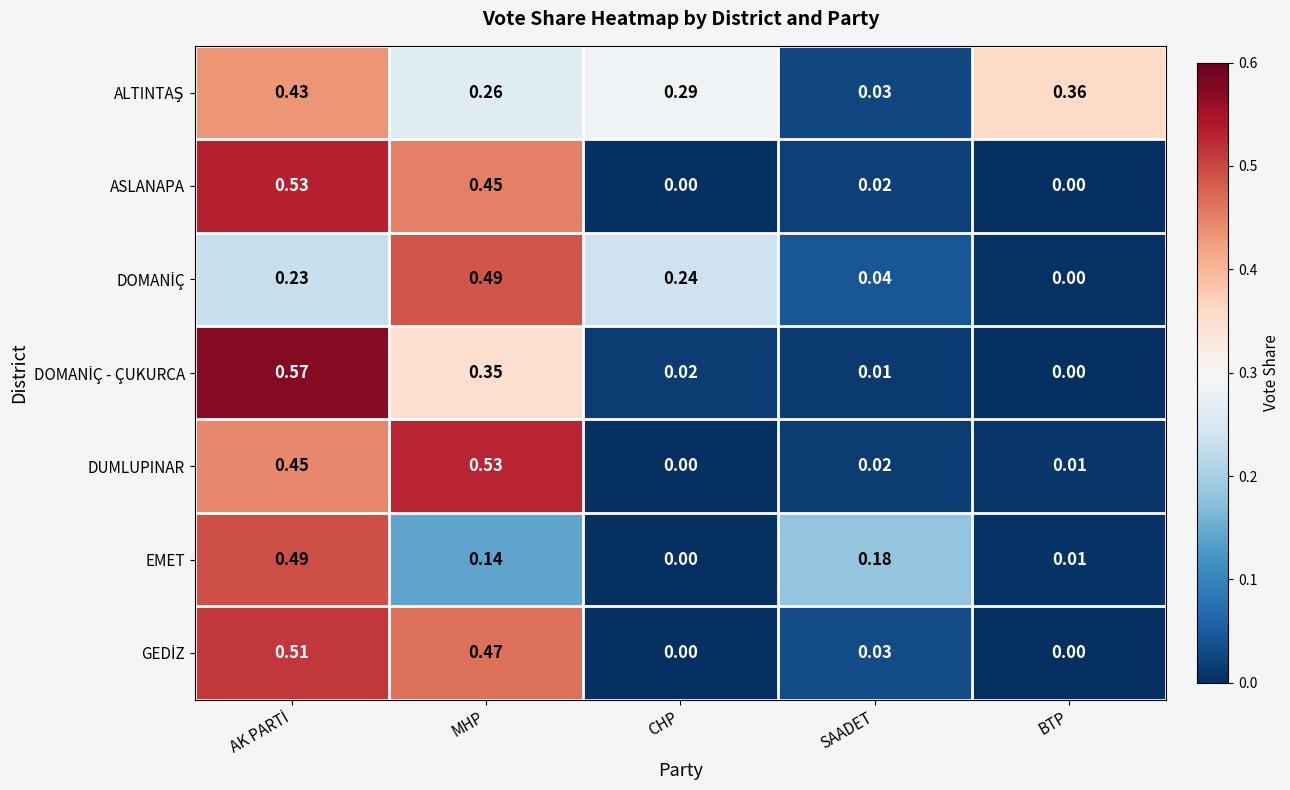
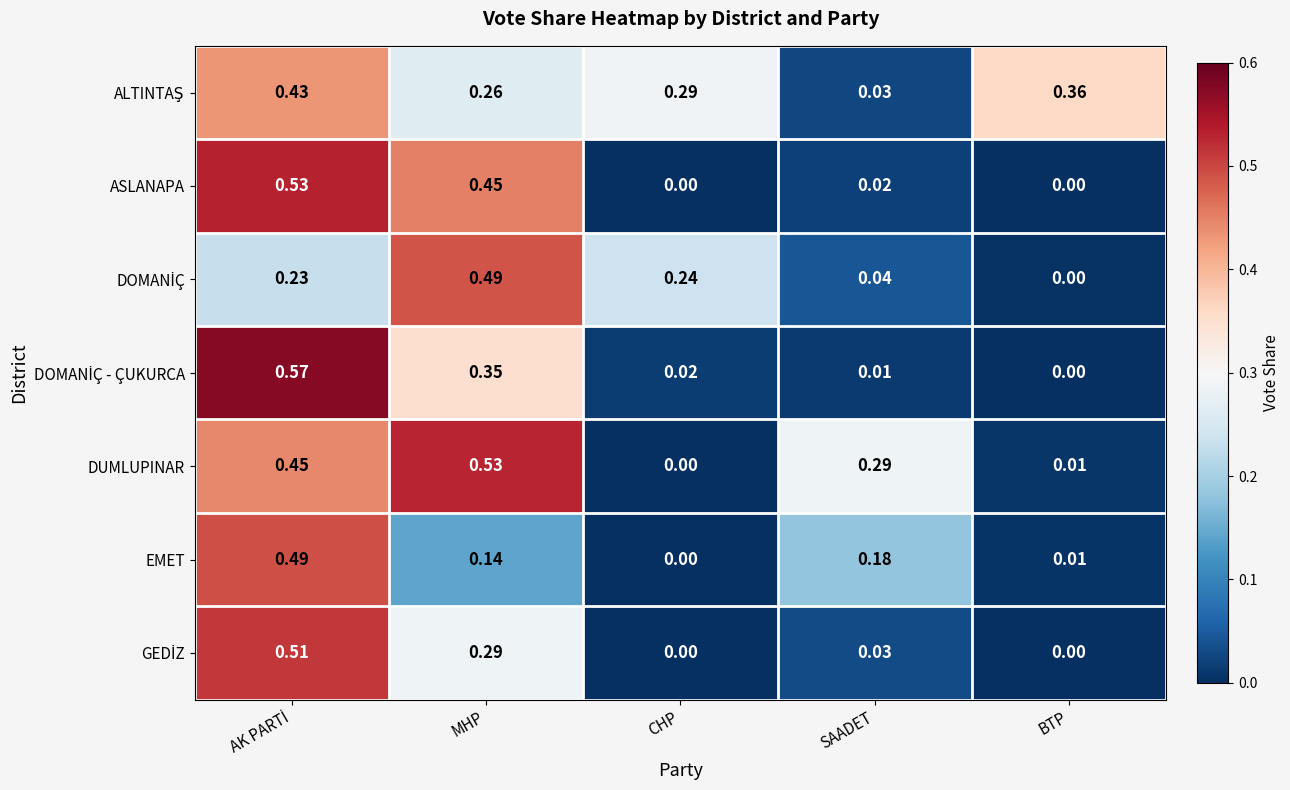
DUMLUPINAR, SAADET: 0.02 -> 0.29
GEDİZ, MHP: 0.47 -> 0.29
